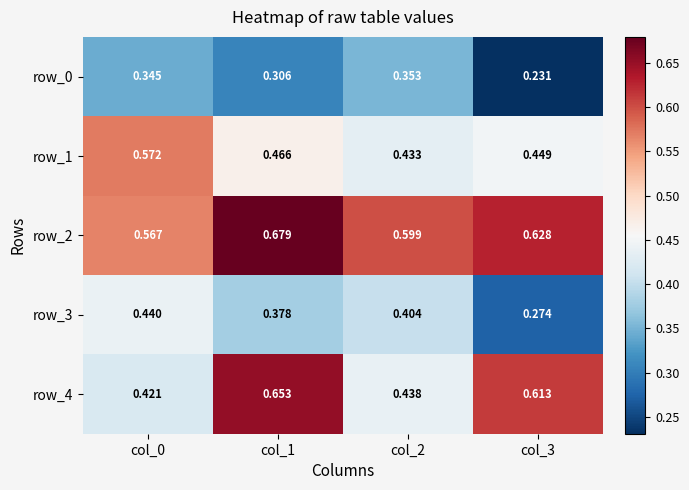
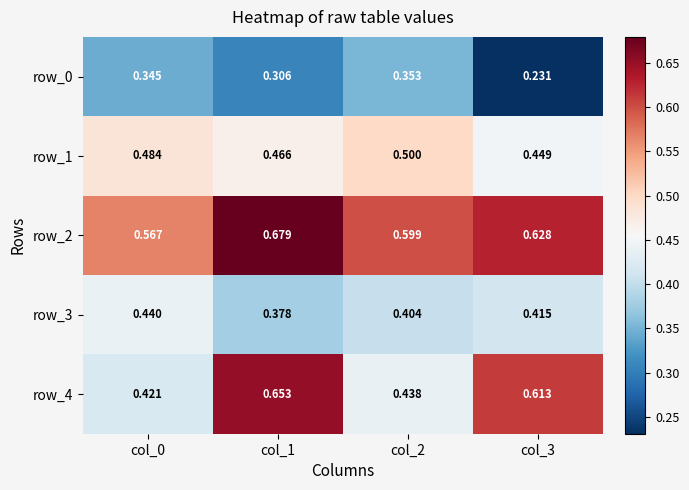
row_1, col_0: 0.572 -> 0.484
row_1, col_2: 0.433 -> 0.500
row_3, col_3: 0.274 -> 0.415
